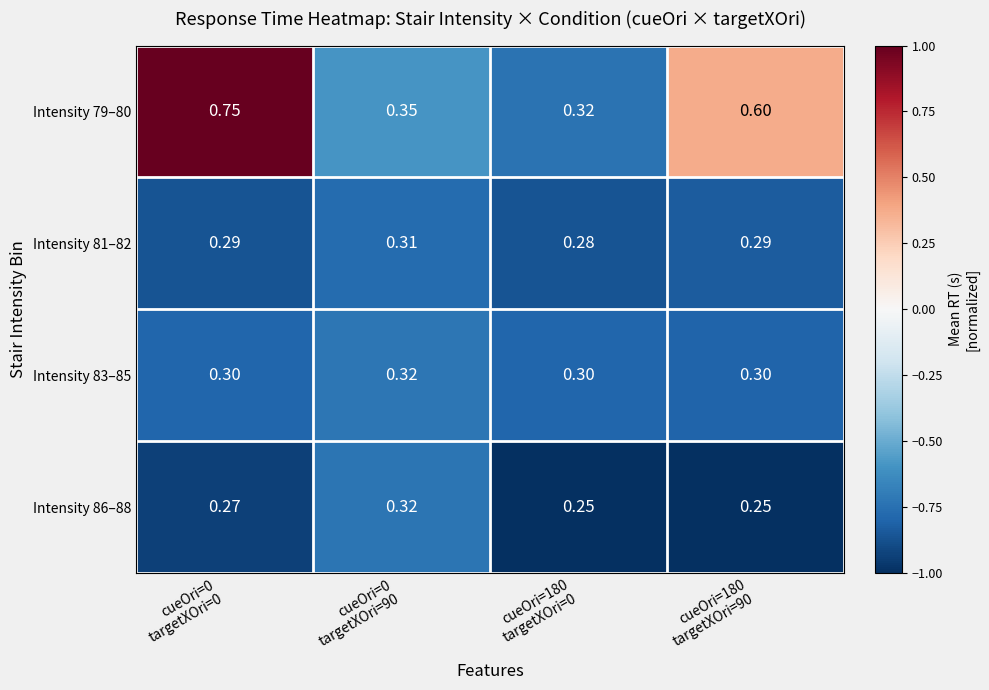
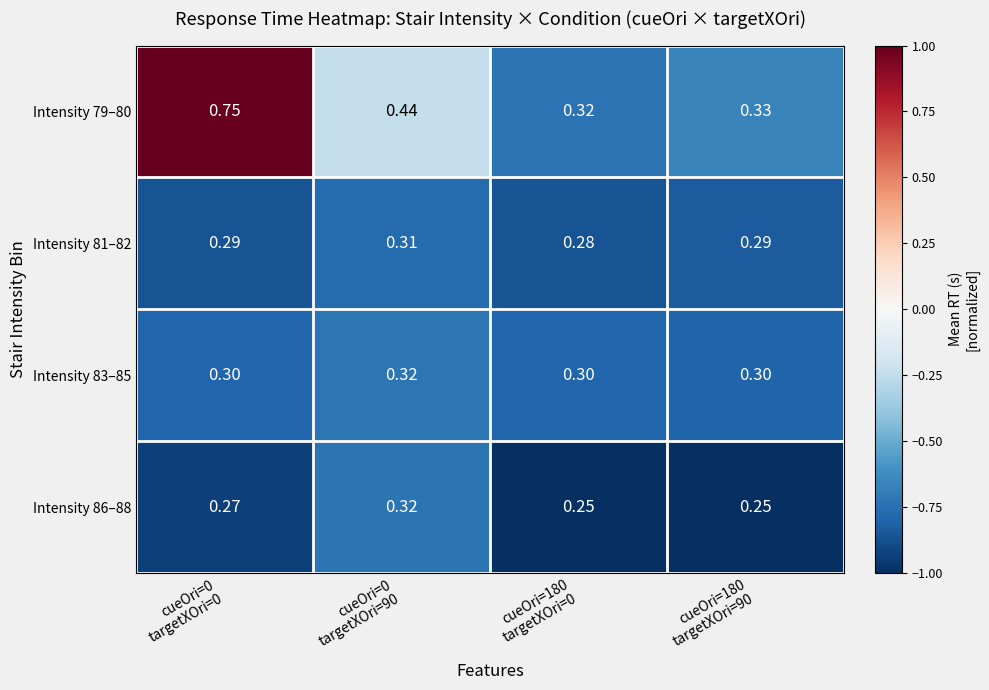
Intensity 79–80, cueOri=0 targetXOri=90: 0.35 -> 0.44
Intensity 79–80, cueOri=180 targetXOri=90: 0.60 -> 0.33
